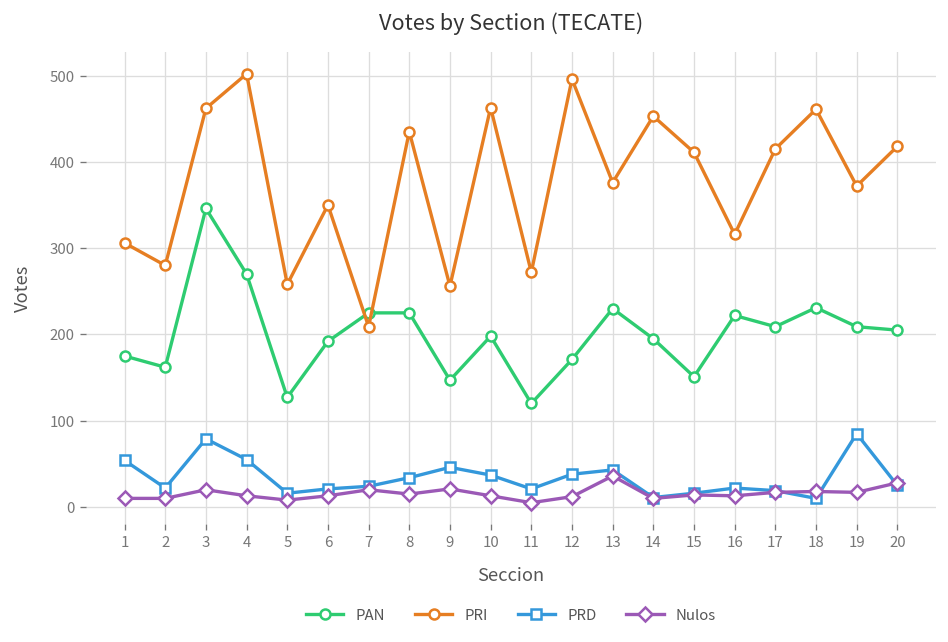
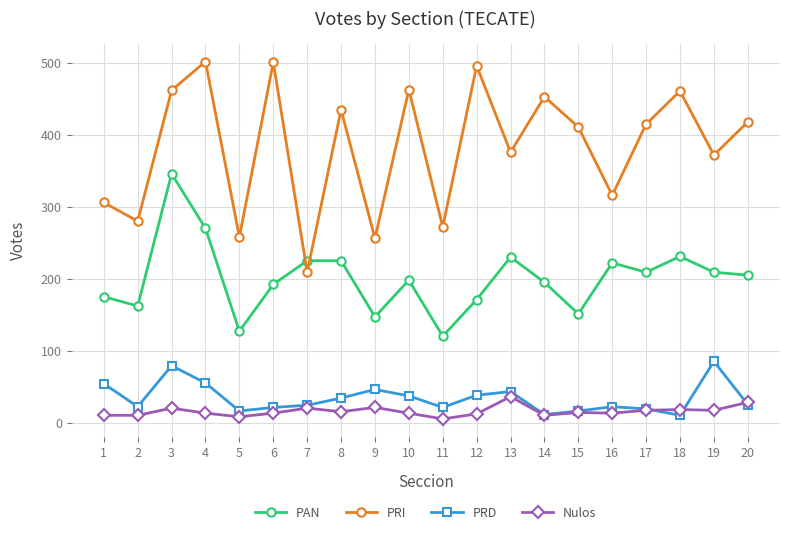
PRI, 6: 350 -> 500
